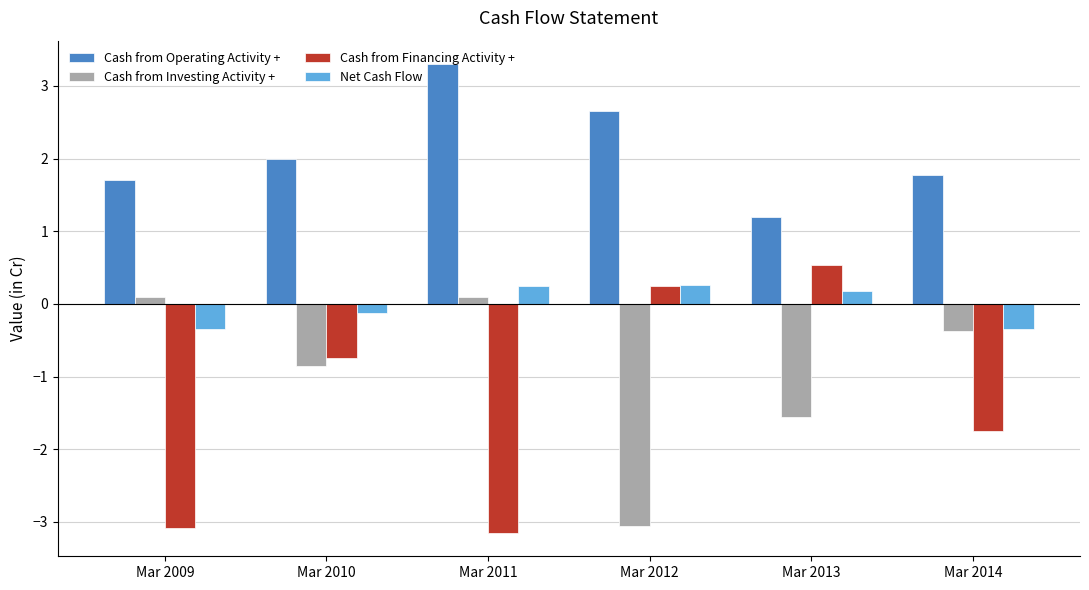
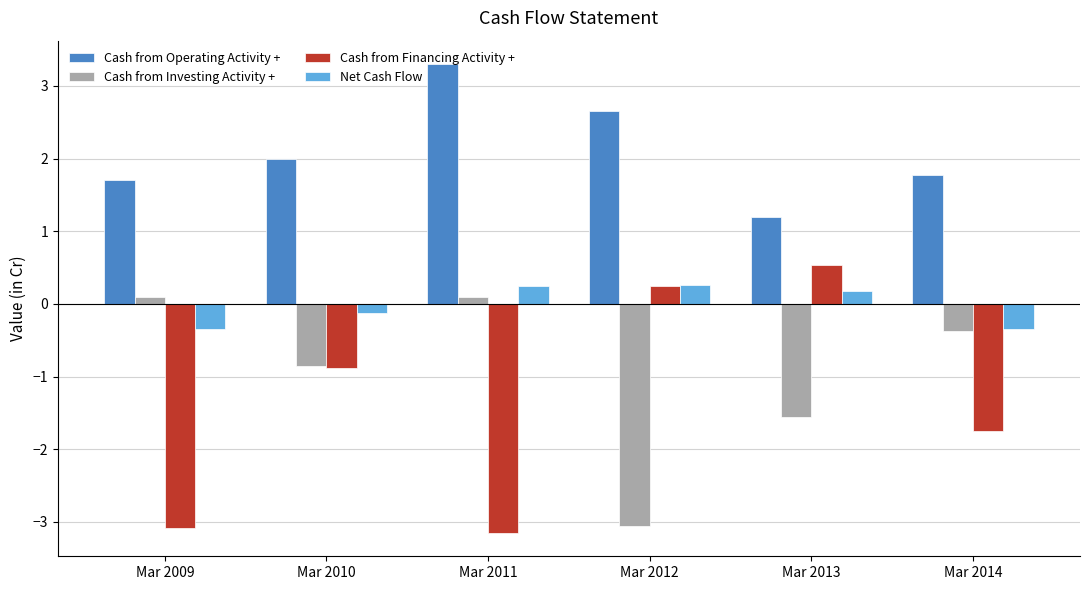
Cash from Financing Activity +, Mar 2010: -0.7 -> -0.9
